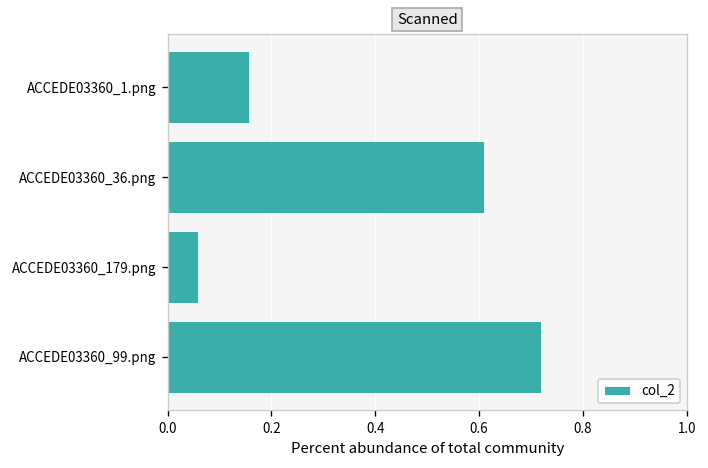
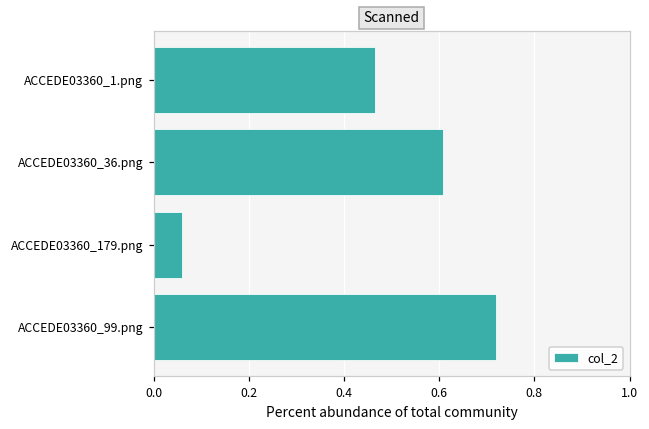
ACCEDE03360_1.png: 0.16 -> 0.47
